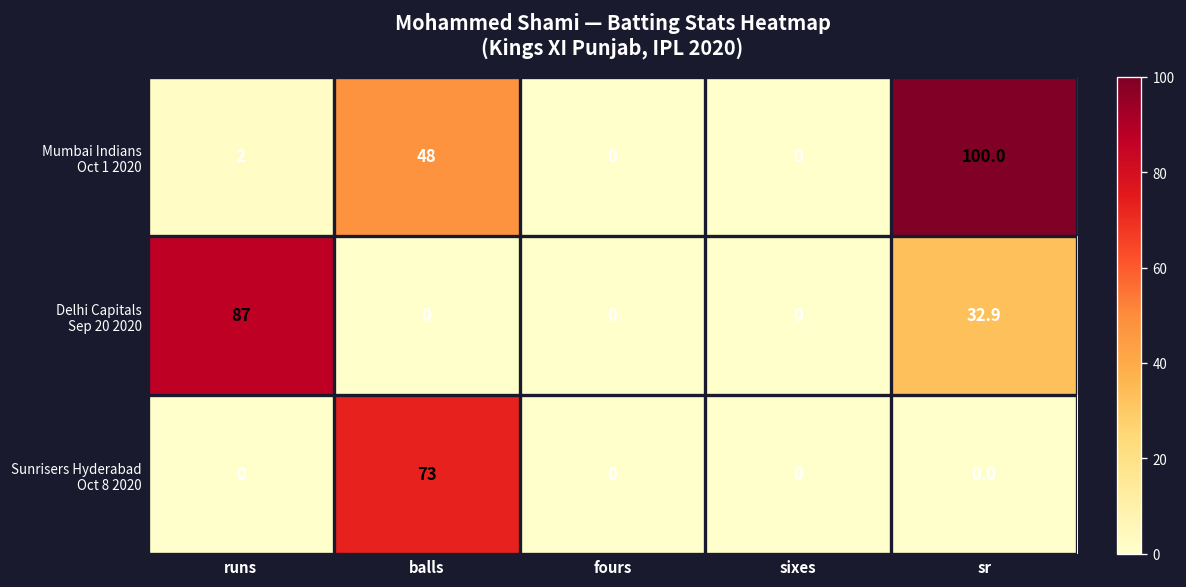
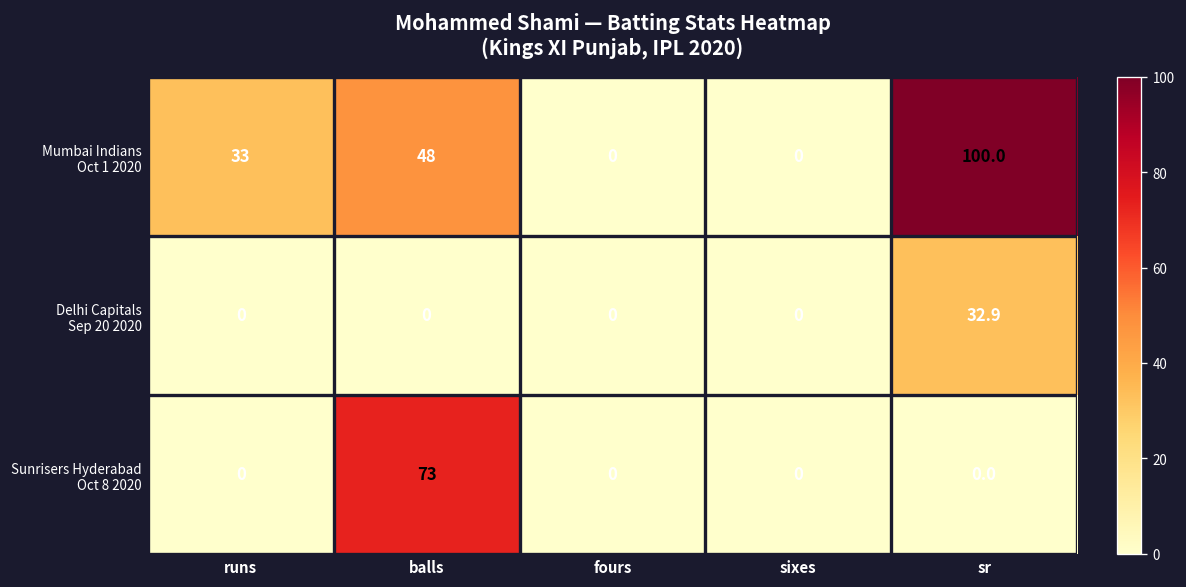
Mumbai Indians Oct 1 2020, runs: 2 -> 33
Delhi Capitals Sep 20 2020, runs: 87 -> 0
